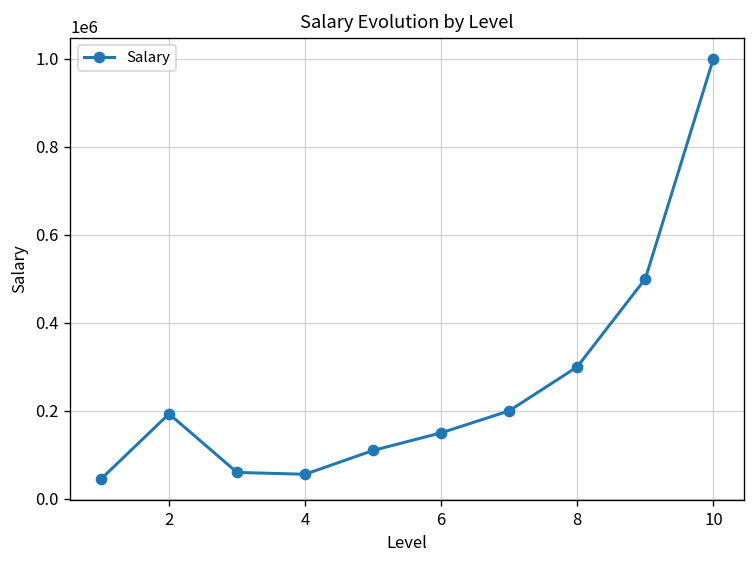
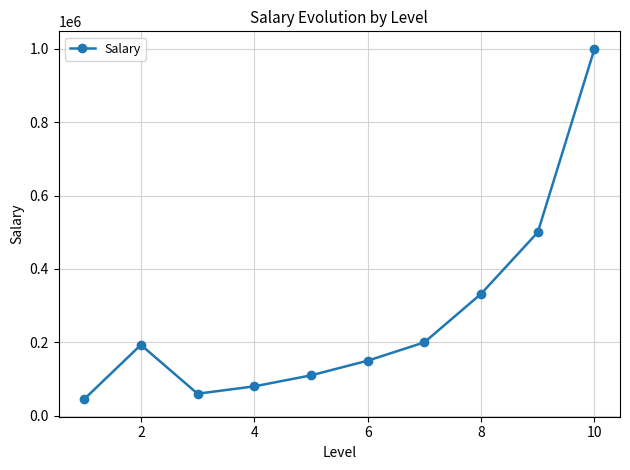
4: 60000 -> 80000
8: 300000 -> 330000
